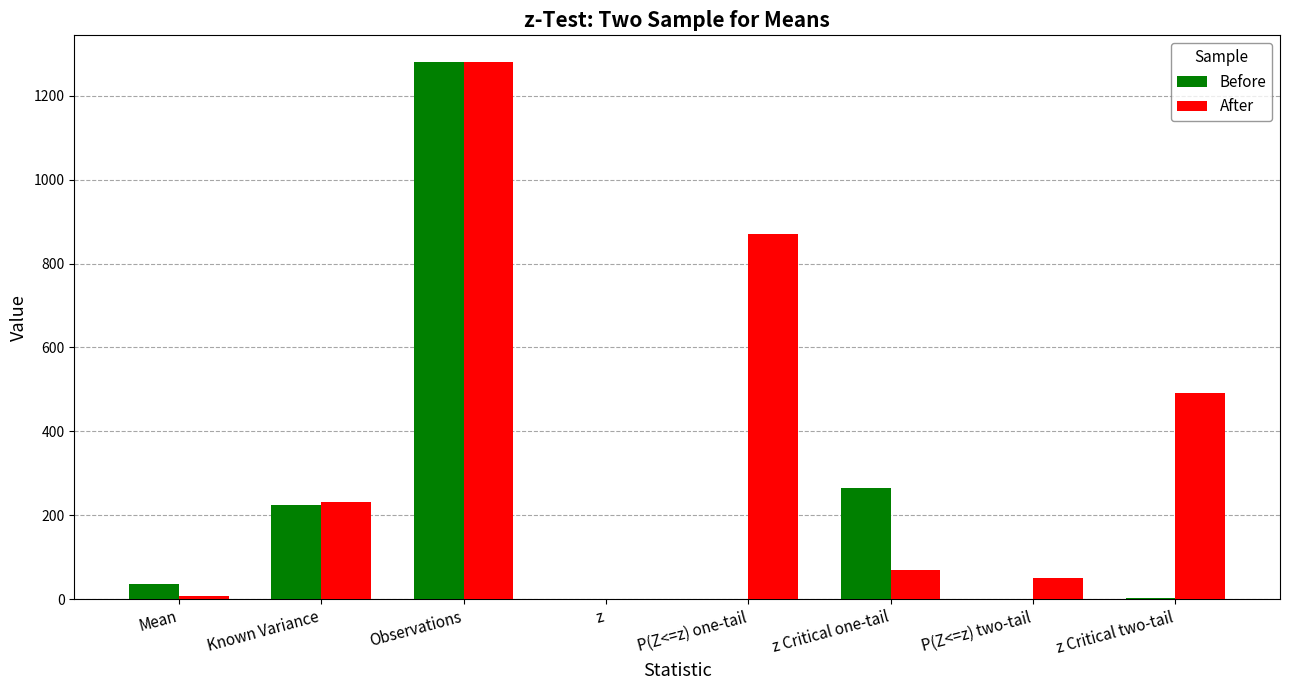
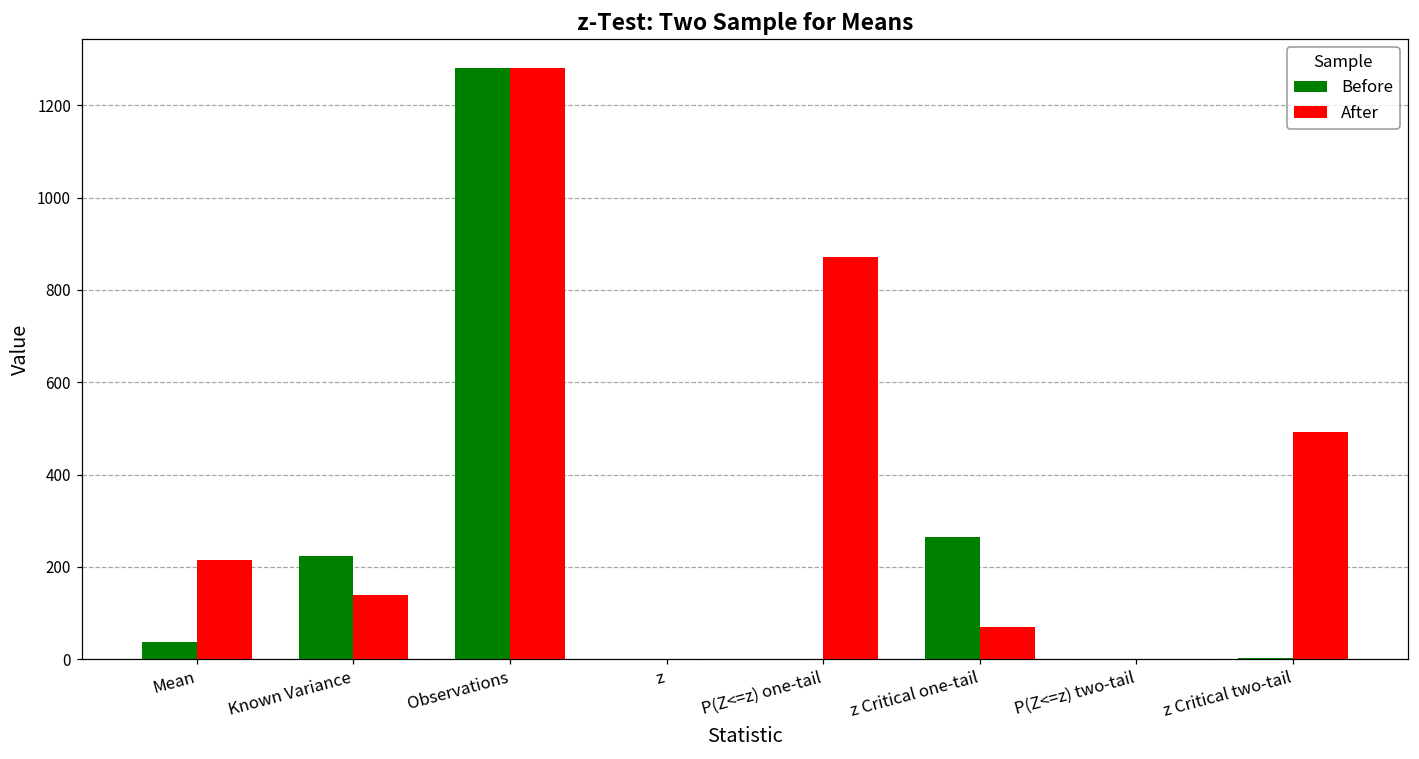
After, Mean: 10 -> 210
After, Known Variance: 230 -> 140
After, P(Z<=z) two-tail: 50 -> 0
